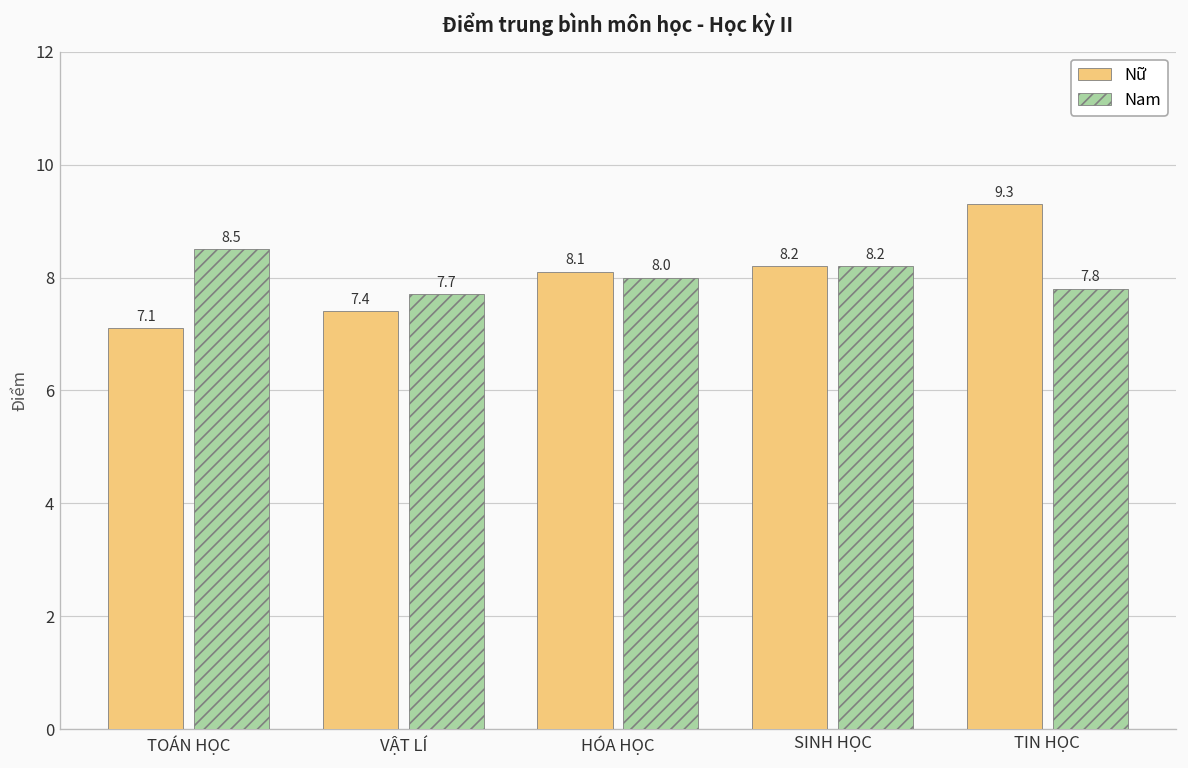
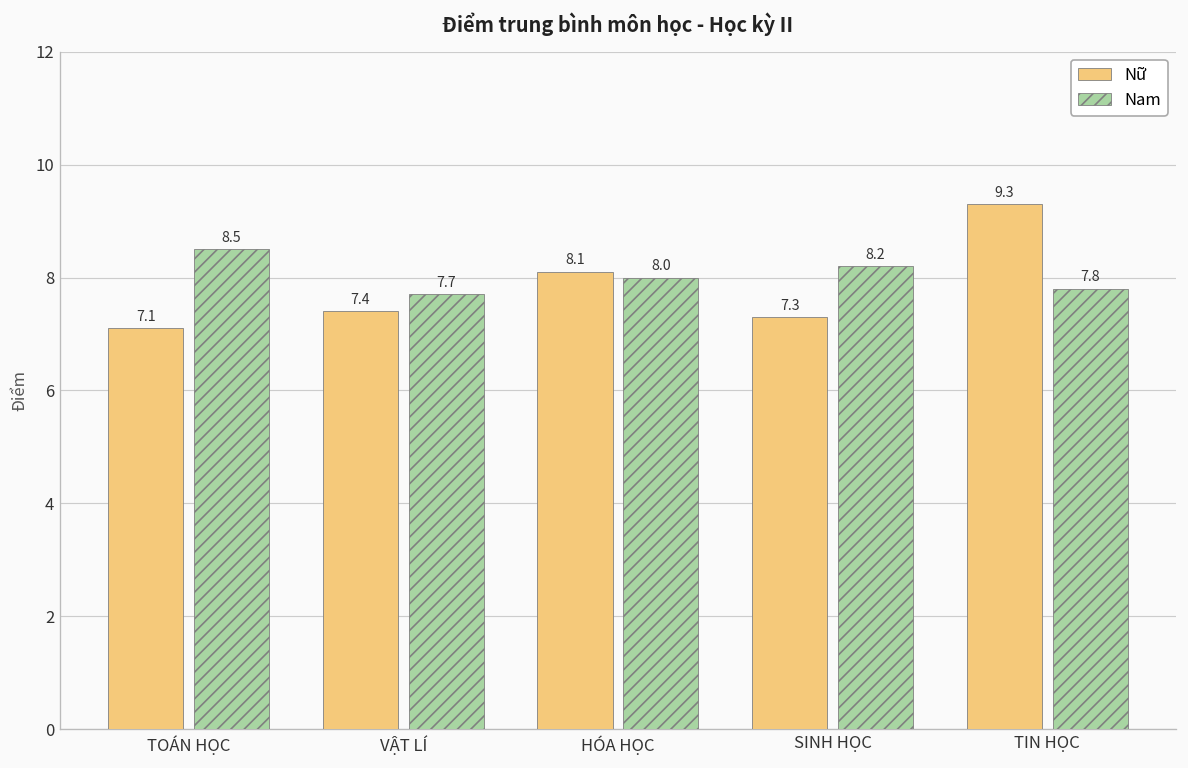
Nữ, SINH HỌC: 8.2 -> 7.3
